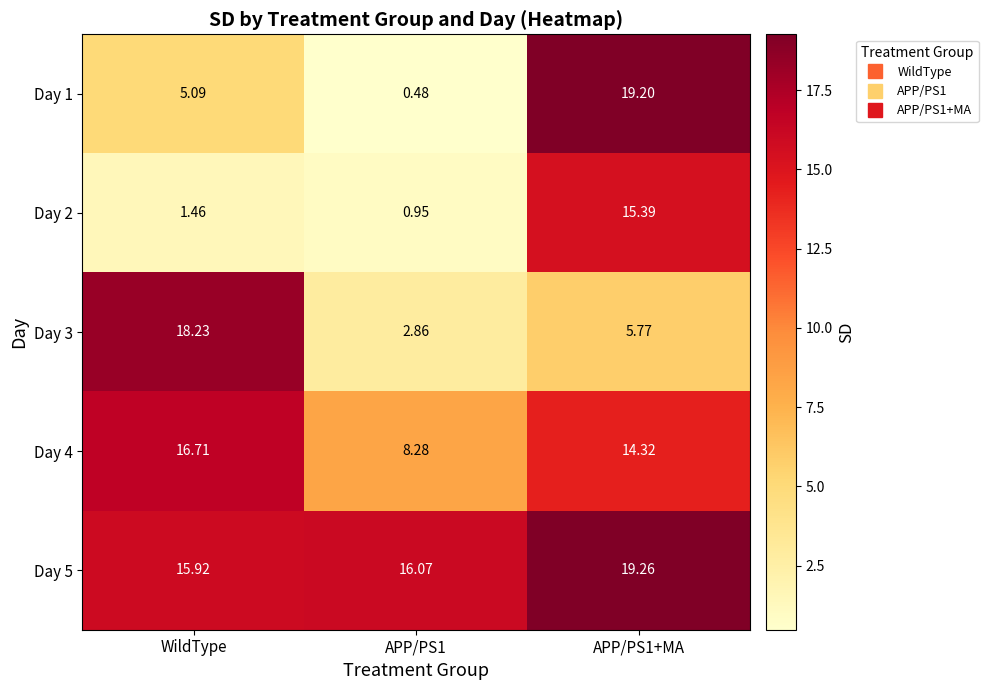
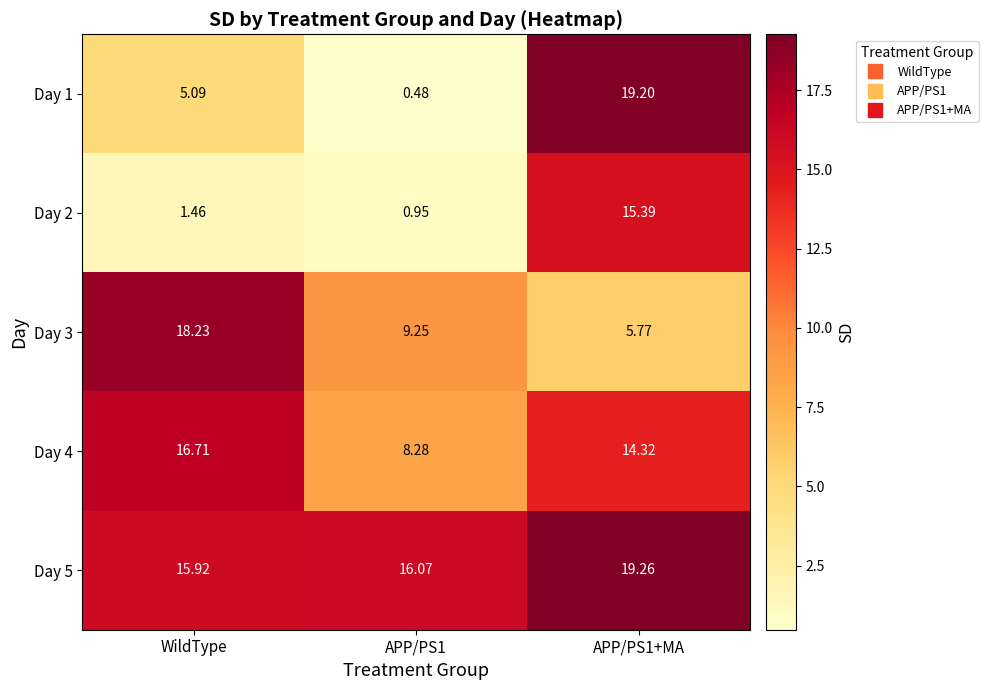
Day 3, APP/PS1: 2.86 -> 9.25
